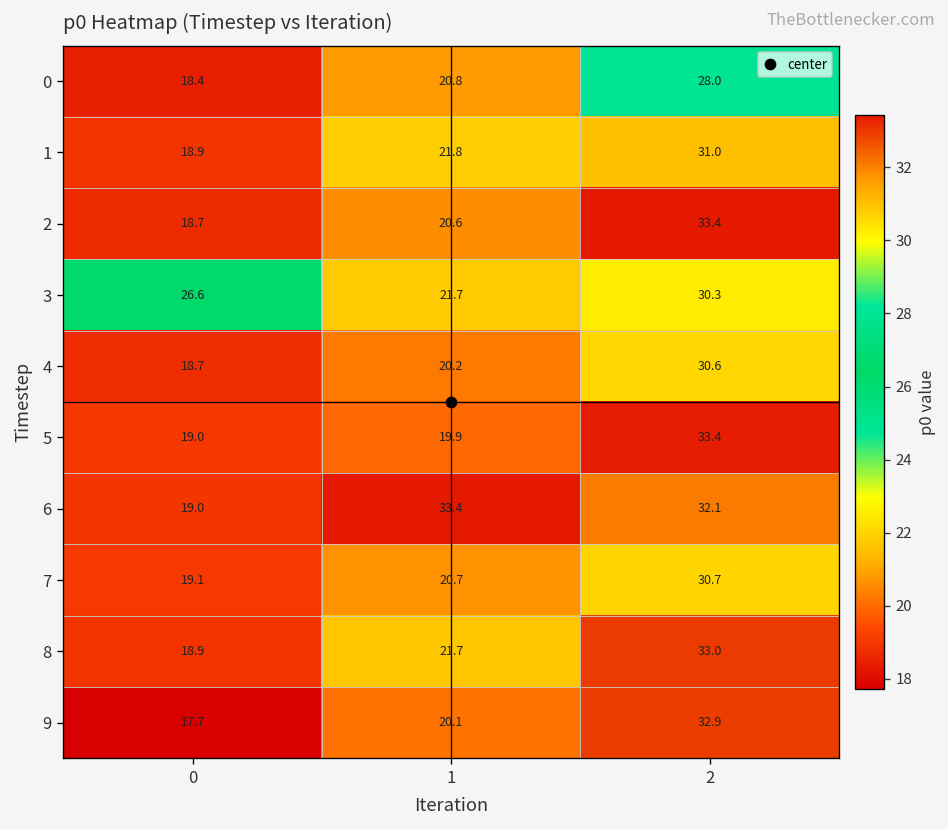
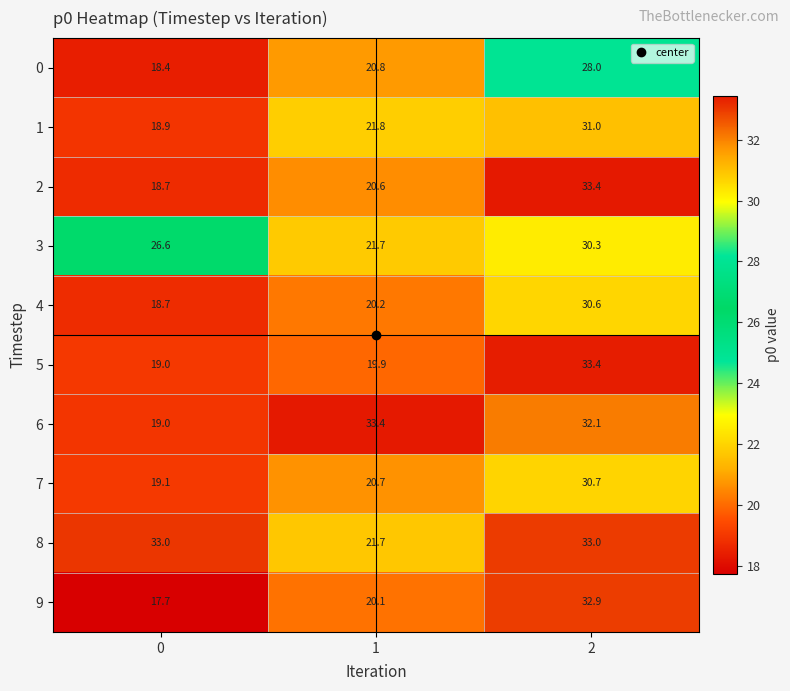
8, 0: 18.9 -> 33.0
